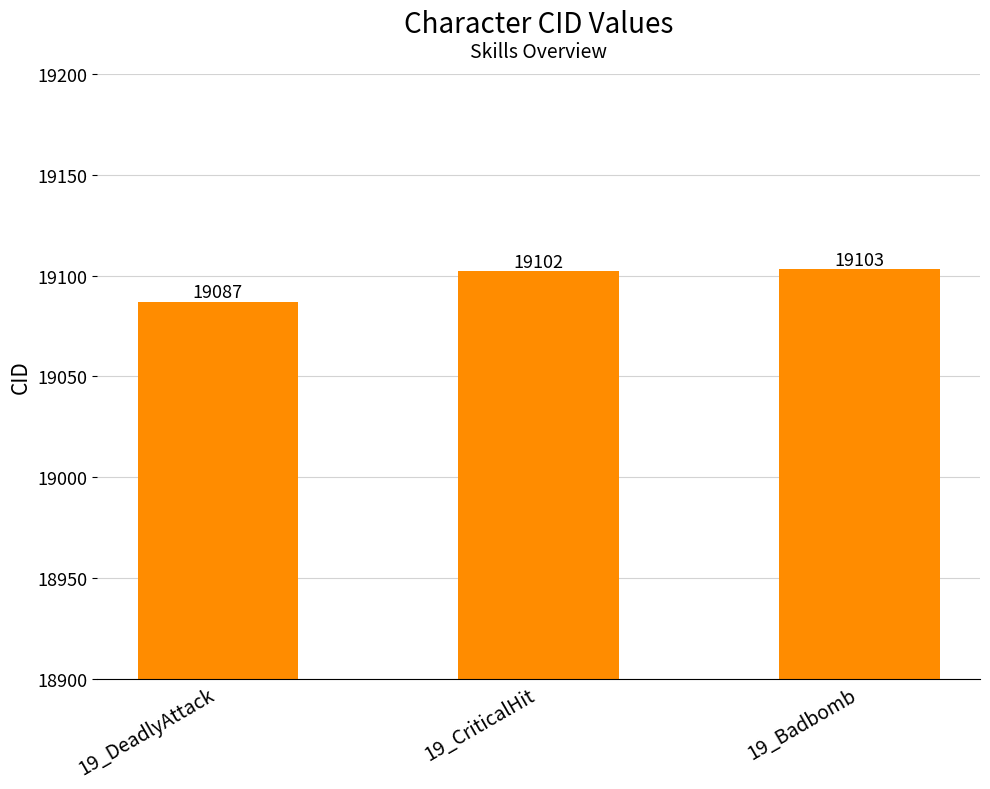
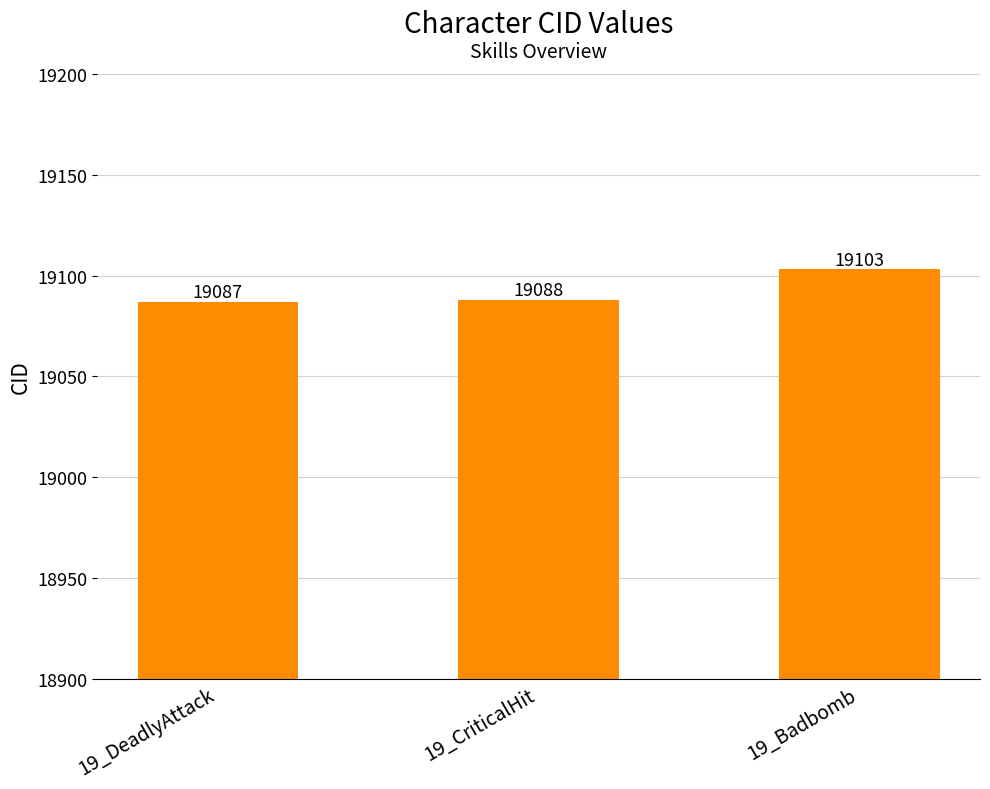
19_CriticalHit: 19102 -> 19088
